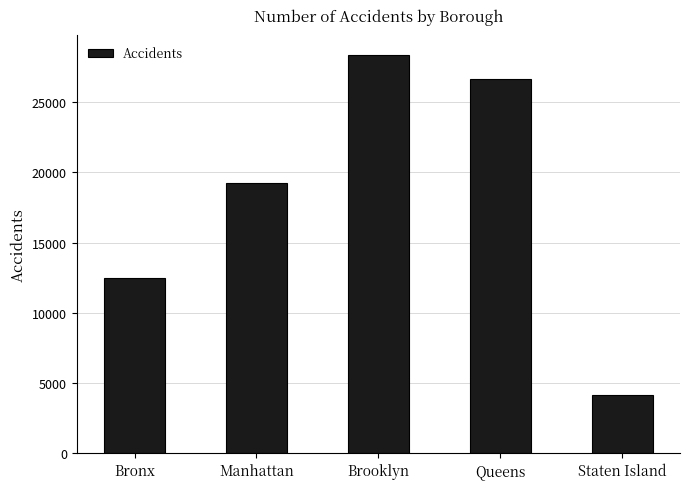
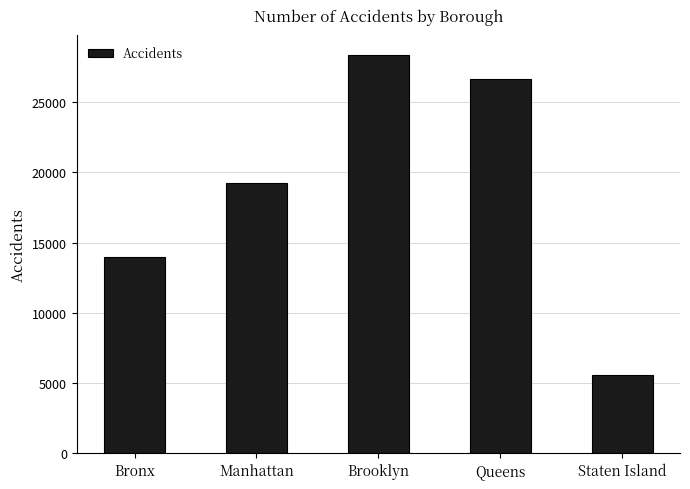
Bronx: 12500 -> 14000
Staten Island: 4200 -> 5600
